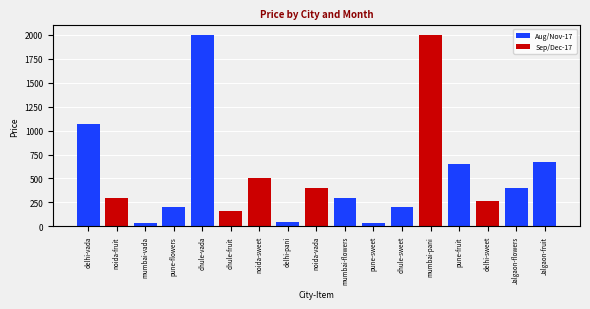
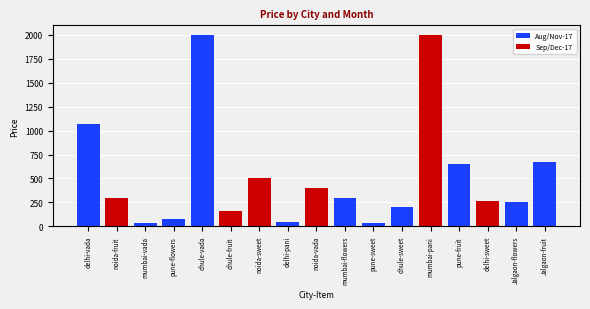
Aug/Nov-17, pune-flowers: 200 -> 100
Aug/Nov-17, Jalgaon-flowers: 400 -> 300
